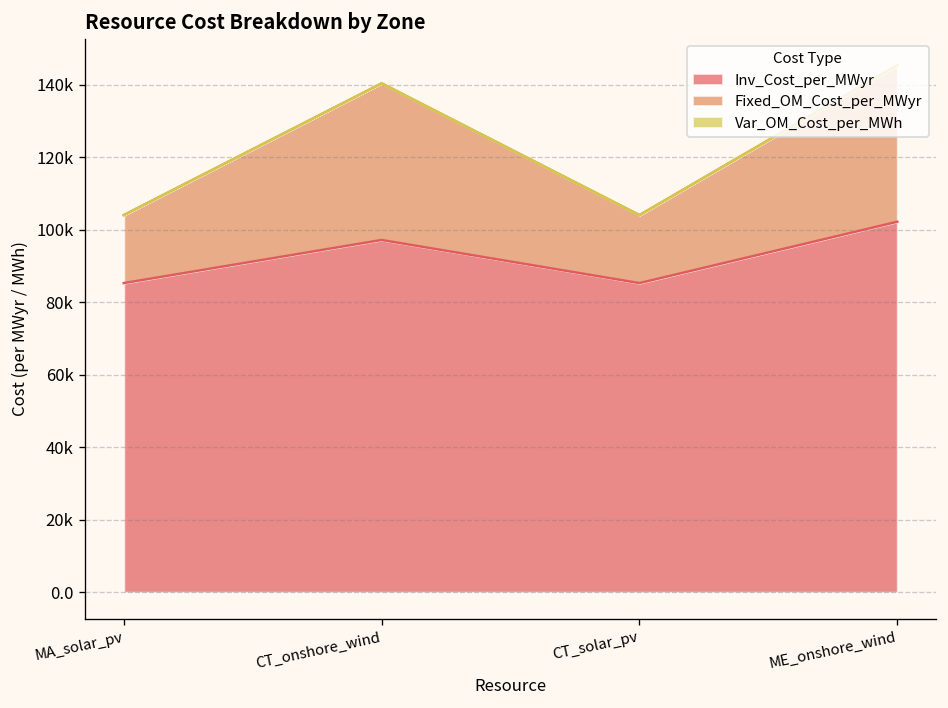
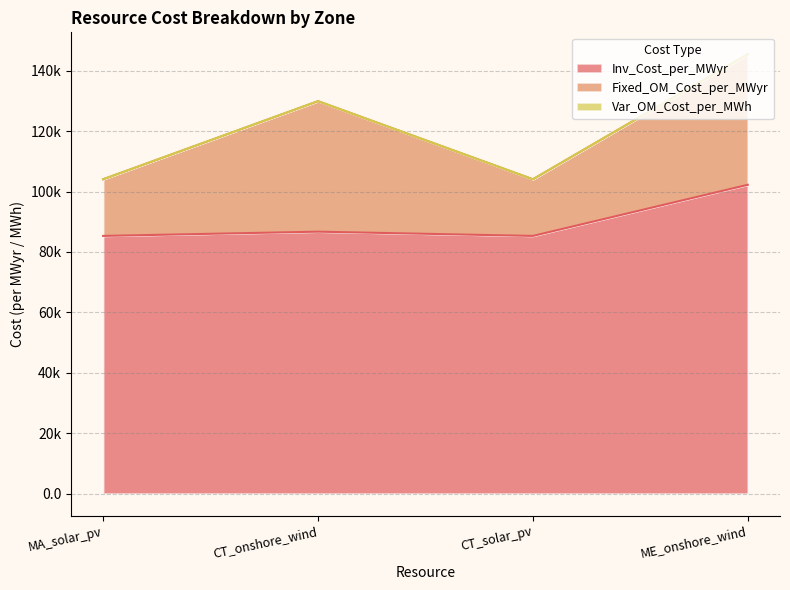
Inv_Cost_per_MWyr, CT_onshore_wind: 97000 -> 87000
